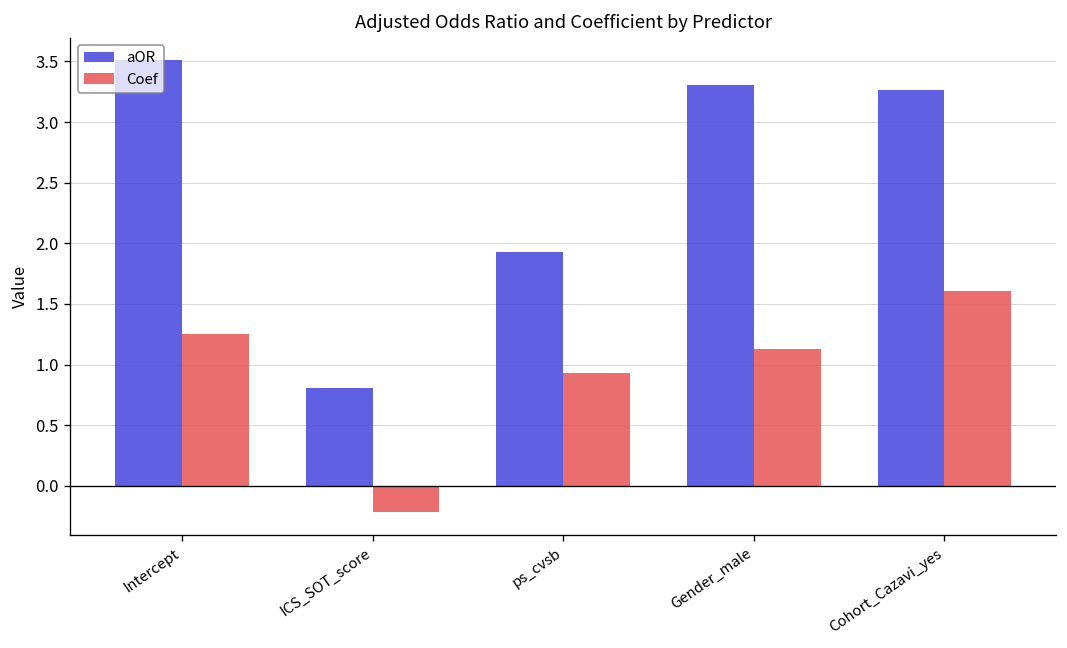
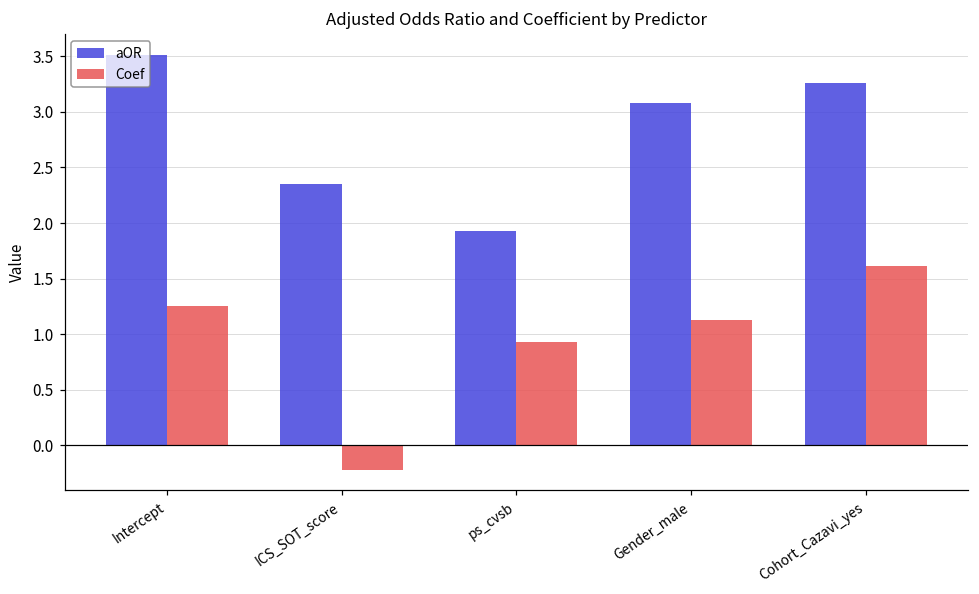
aOR, ICS_SOT_score: 0.80 -> 2.35
aOR, Gender_male: 3.31 -> 3.08
